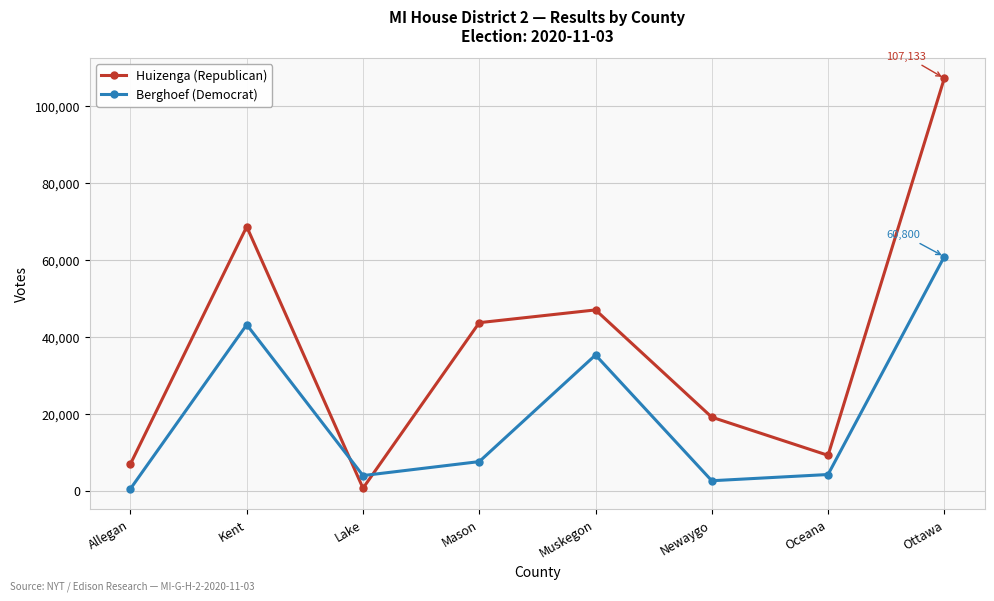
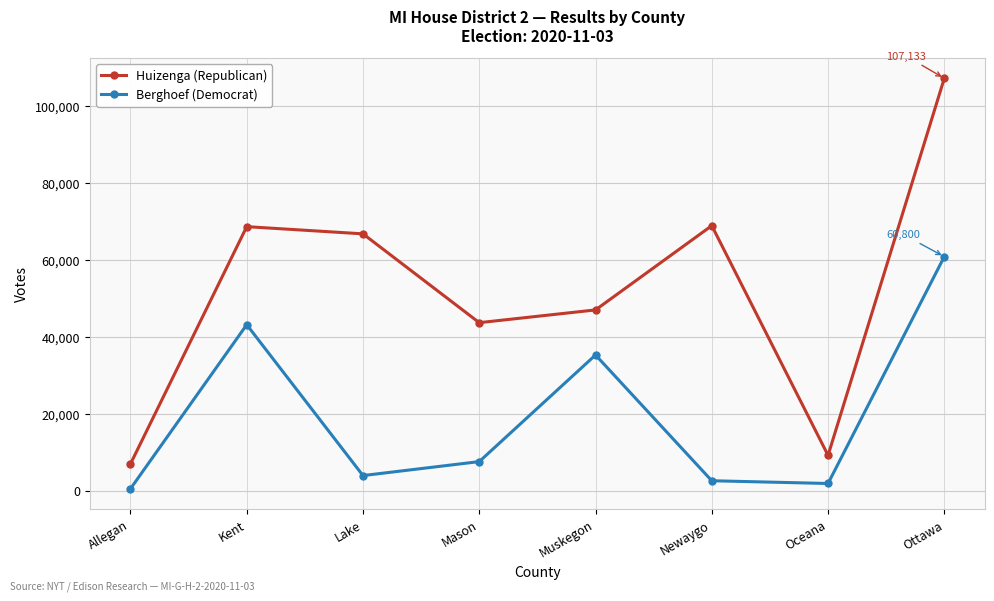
Huizenga (Republican), Lake: 1,000 -> 67,000
Huizenga (Republican), Newaygo: 19,000 -> 69,000
Berghoef (Democrat), Oceana: 4,000 -> 2,000
